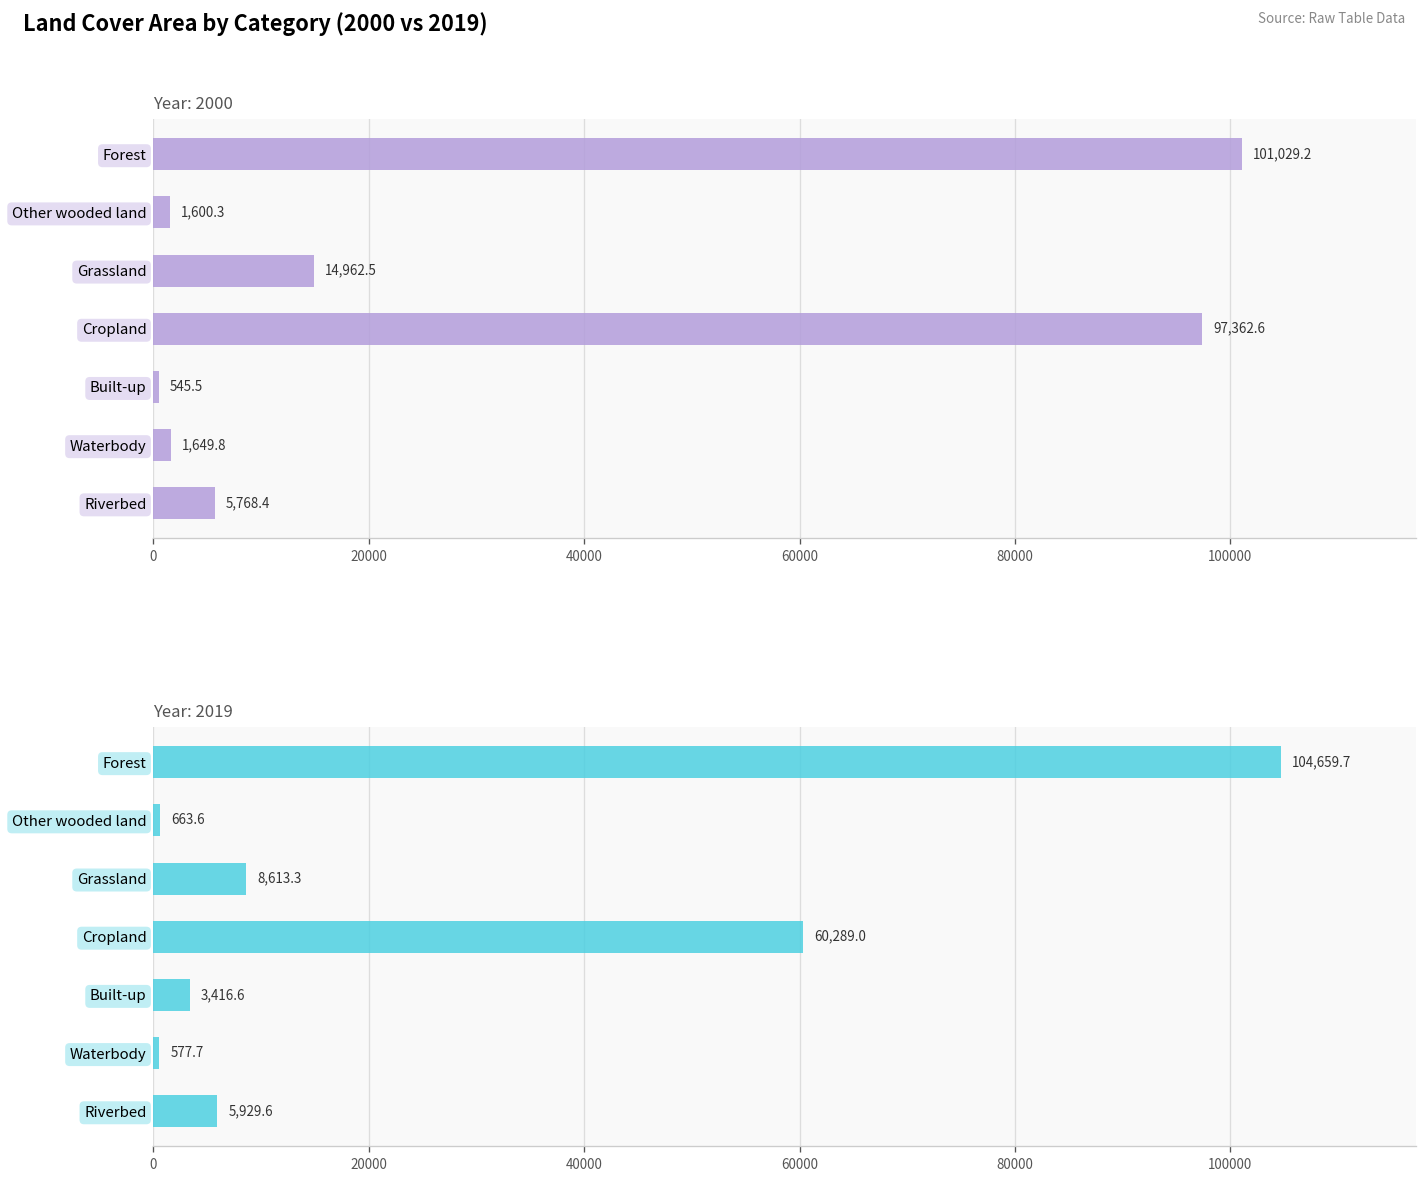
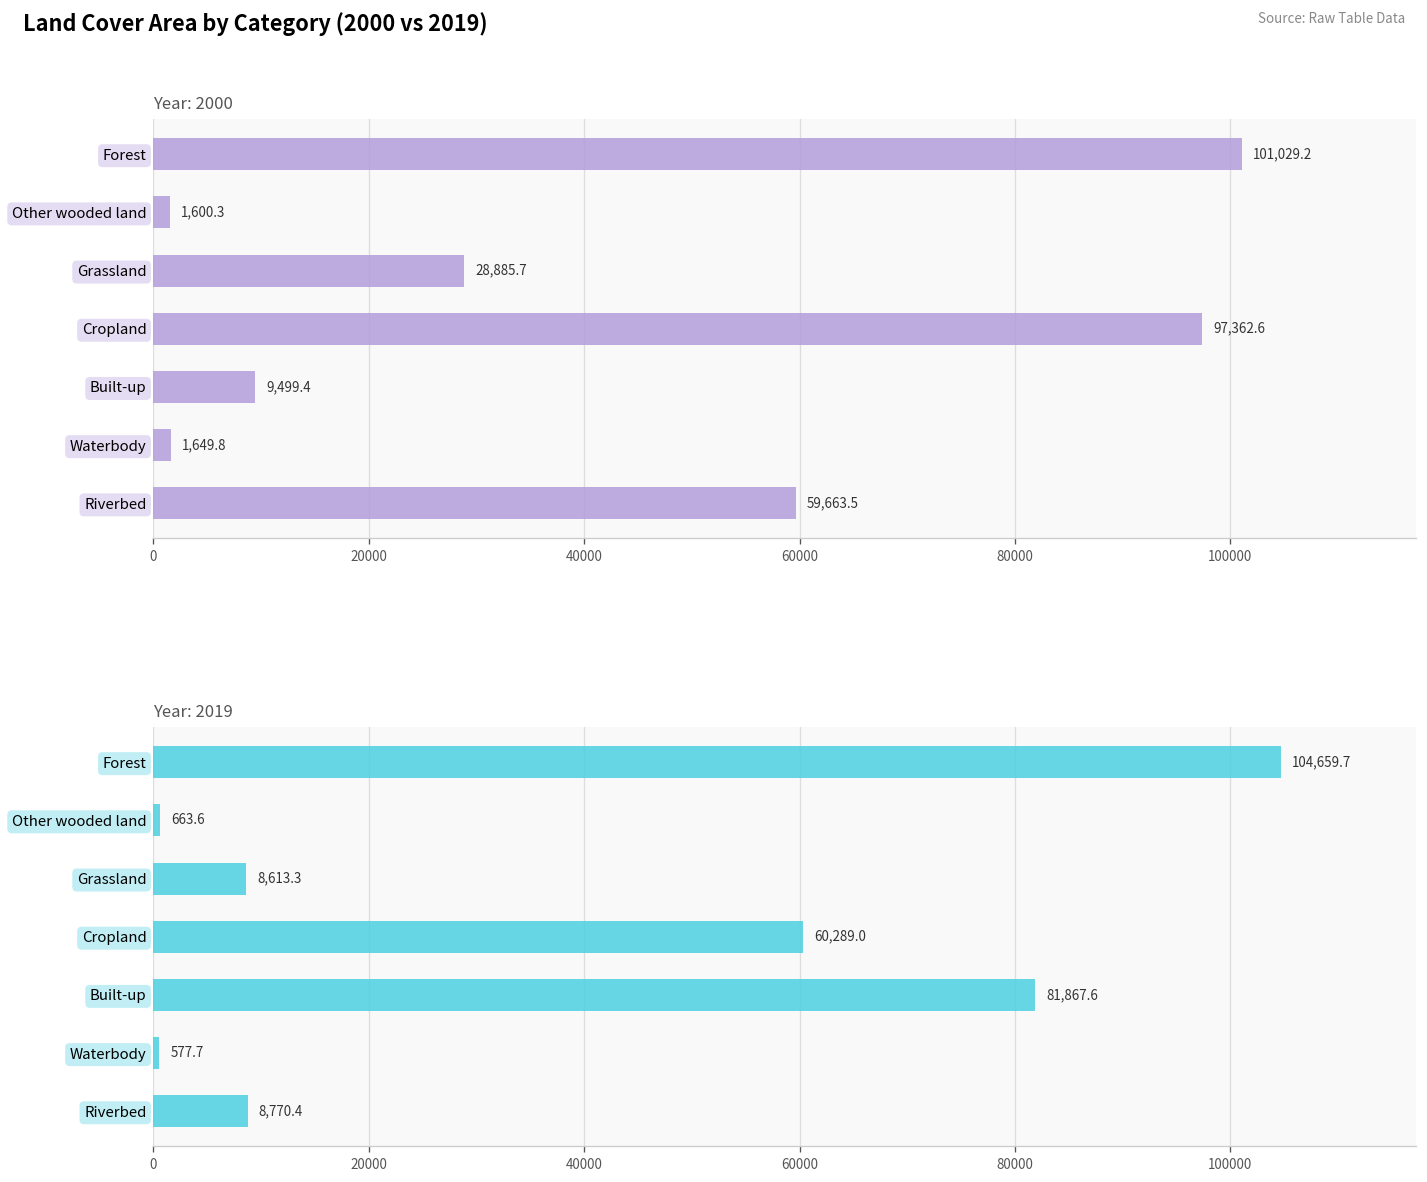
Year: 2000, Grassland: 14,962.5 -> 28,885.7
Year: 2000, Built-up: 545.5 -> 9,499.4
Year: 2000, Riverbed: 5,768.4 -> 59,663.5
Year: 2019, Built-up: 3,416.6 -> 81,867.6
Year: 2019, Riverbed: 5,929.6 -> 8,770.4
